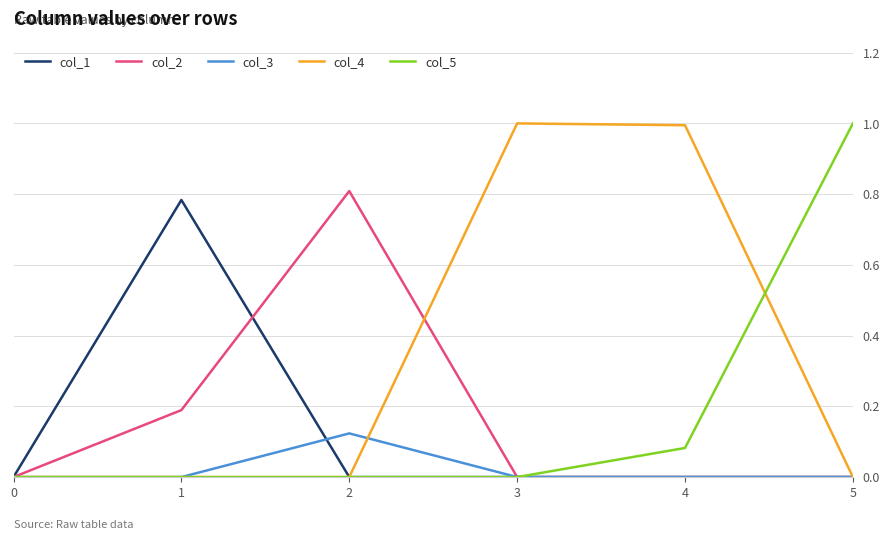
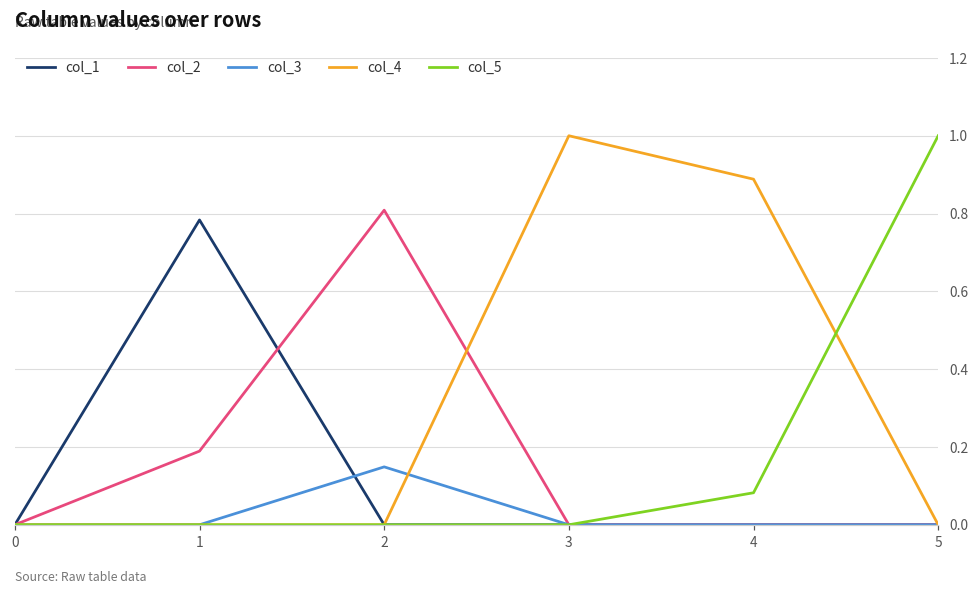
col_3, 2: 0.12 -> 0.15
col_4, 4: 0.99 -> 0.89
